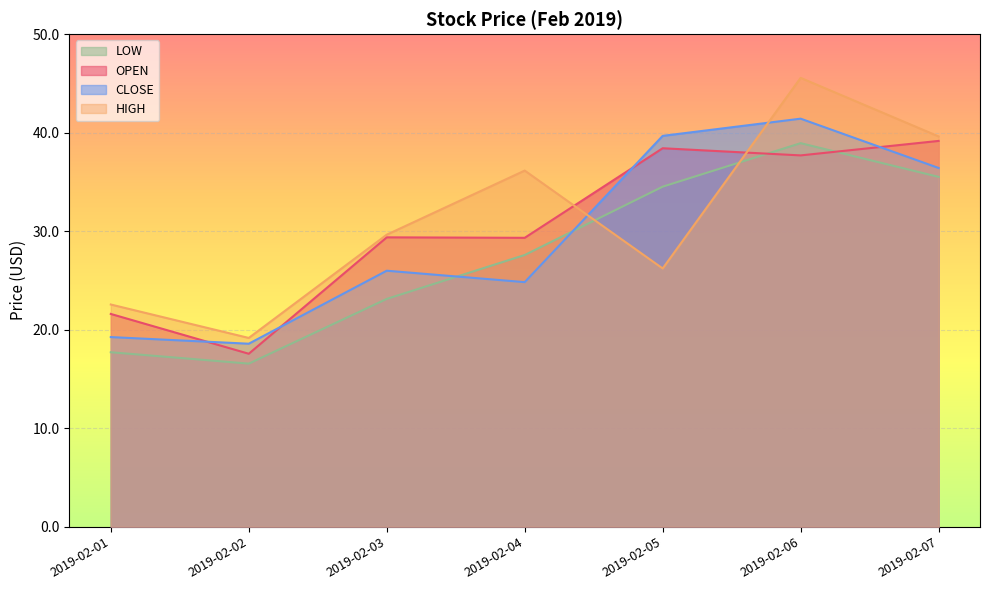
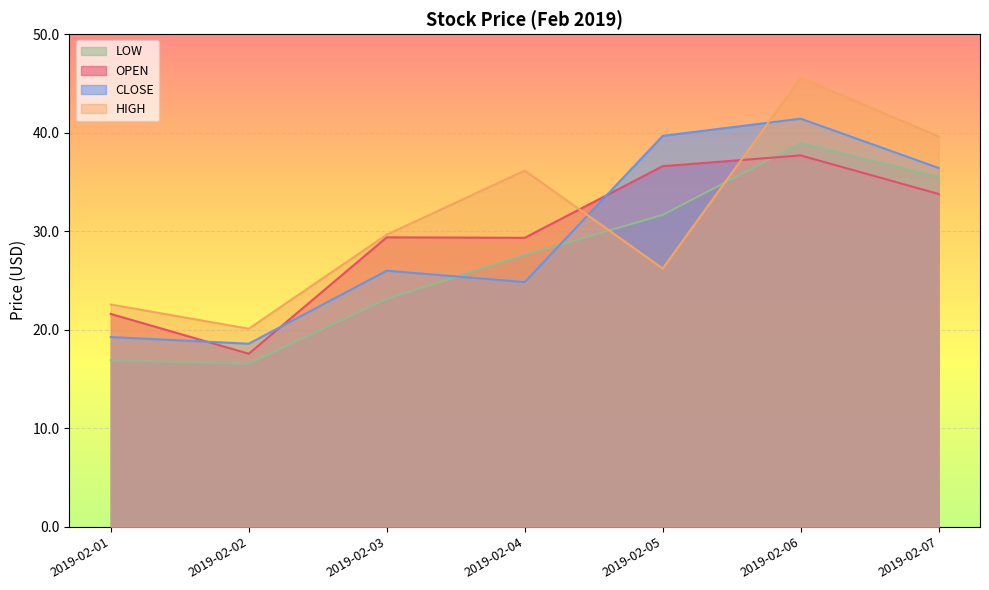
LOW, 2019-02-01: 18 -> 17
HIGH, 2019-02-02: 19 -> 20
LOW, 2019-02-05: 35 -> 32
OPEN, 2019-02-05: 38 -> 37
OPEN, 2019-02-07: 39 -> 34
